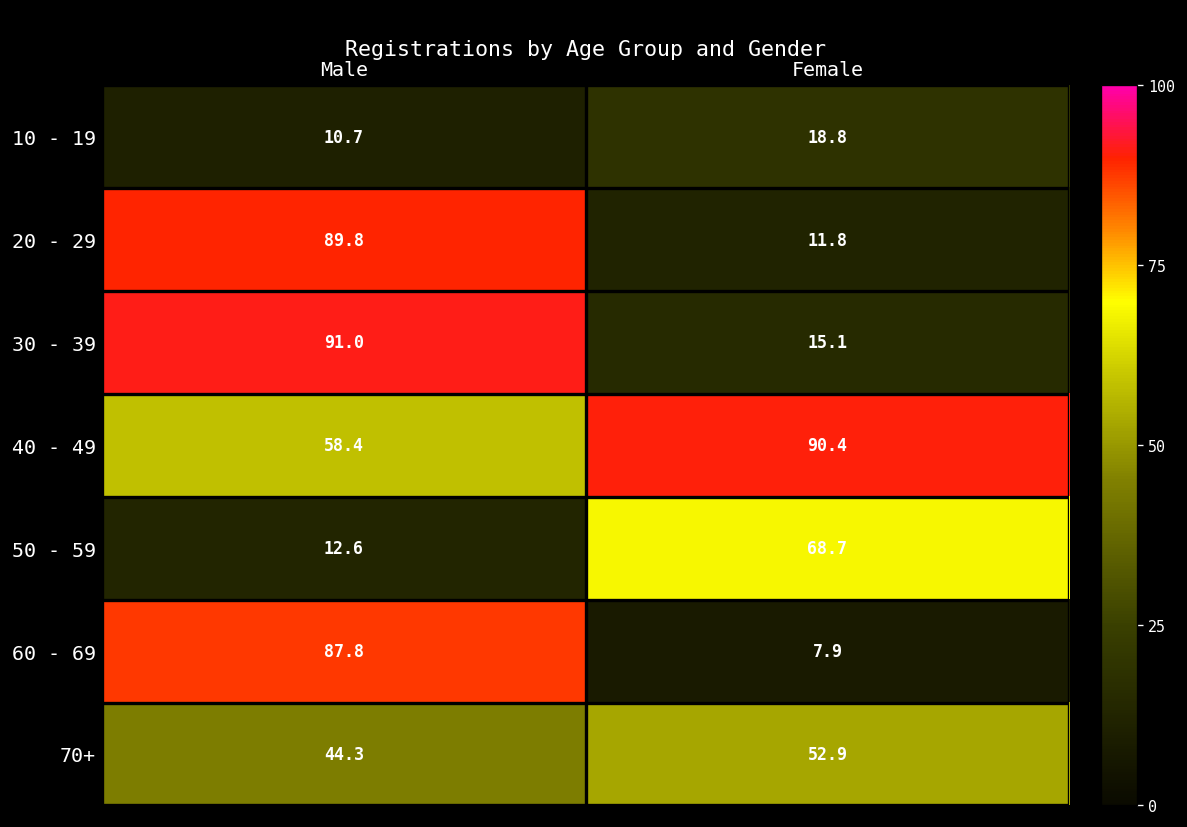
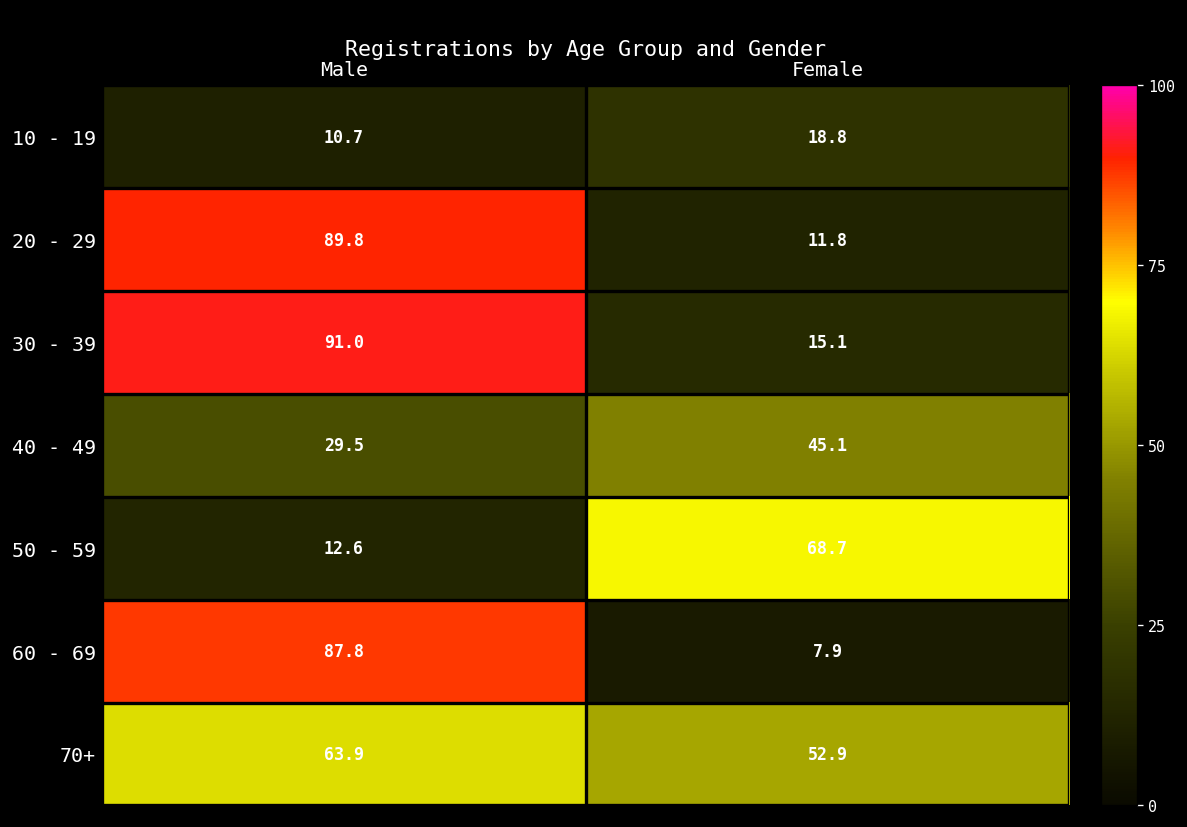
40 - 49, Male: 58.4 -> 29.5
40 - 49, Female: 90.4 -> 45.1
70+, Male: 44.3 -> 63.9
